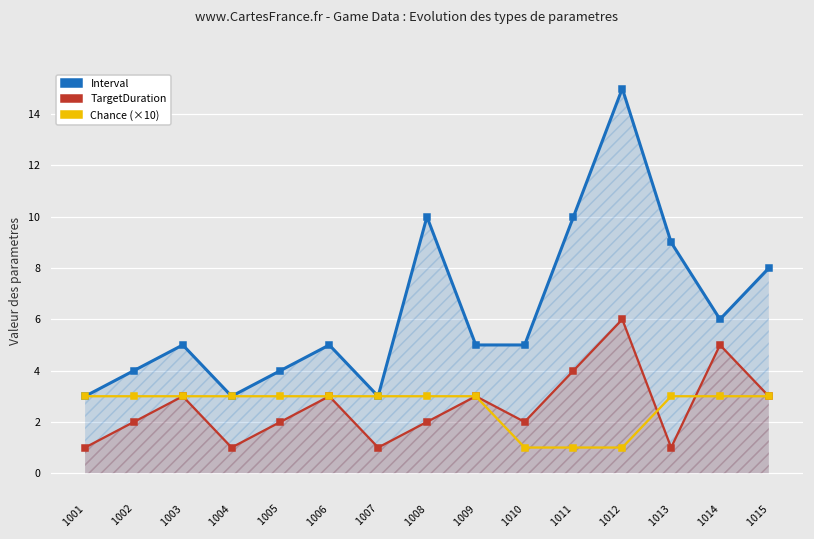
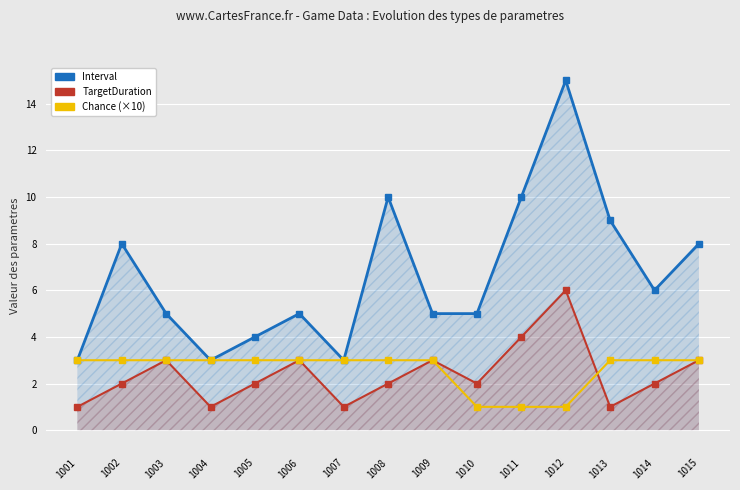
Interval, 1002: 4 -> 8
TargetDuration, 1014: 5 -> 2
